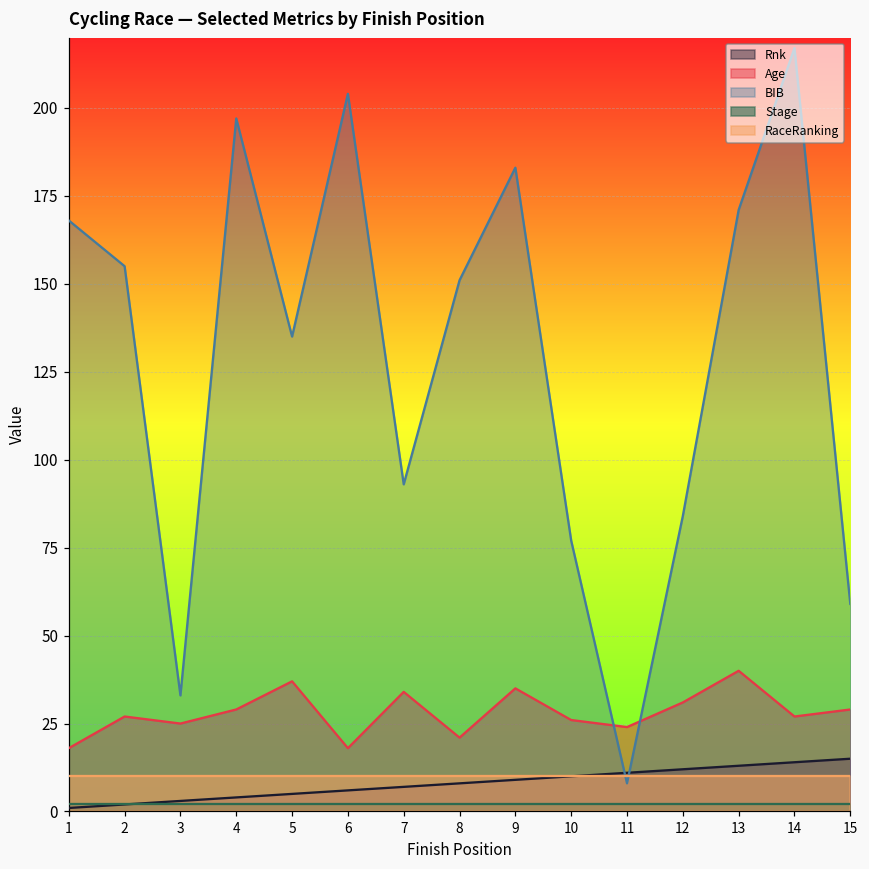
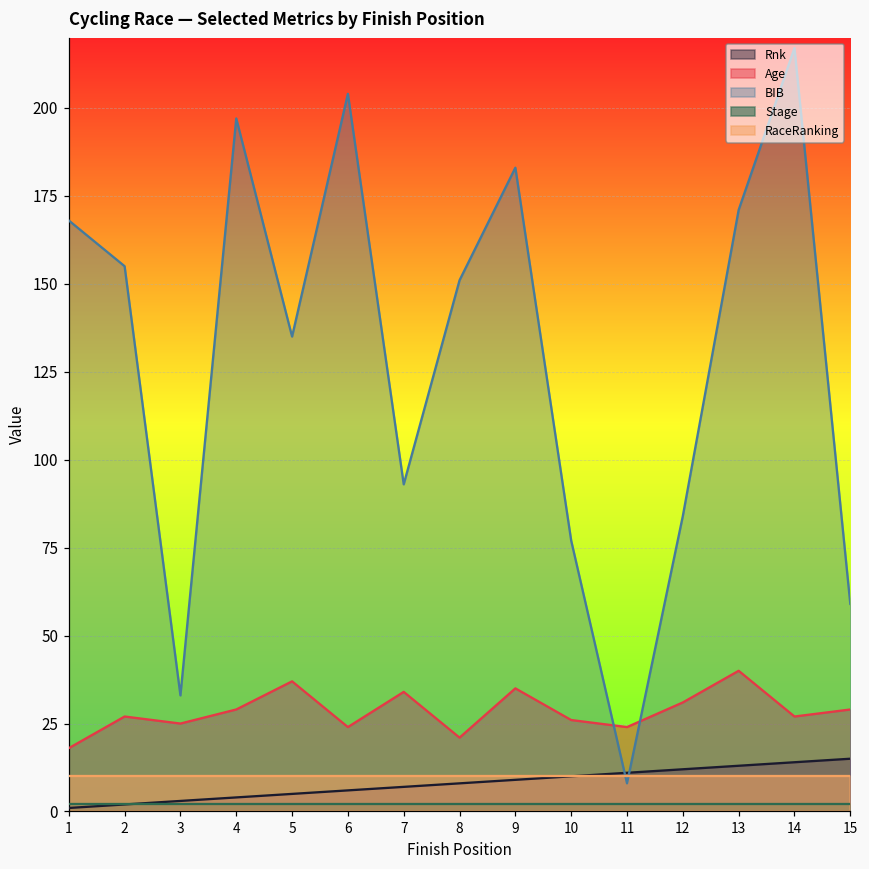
Age, 6: 18 -> 24
